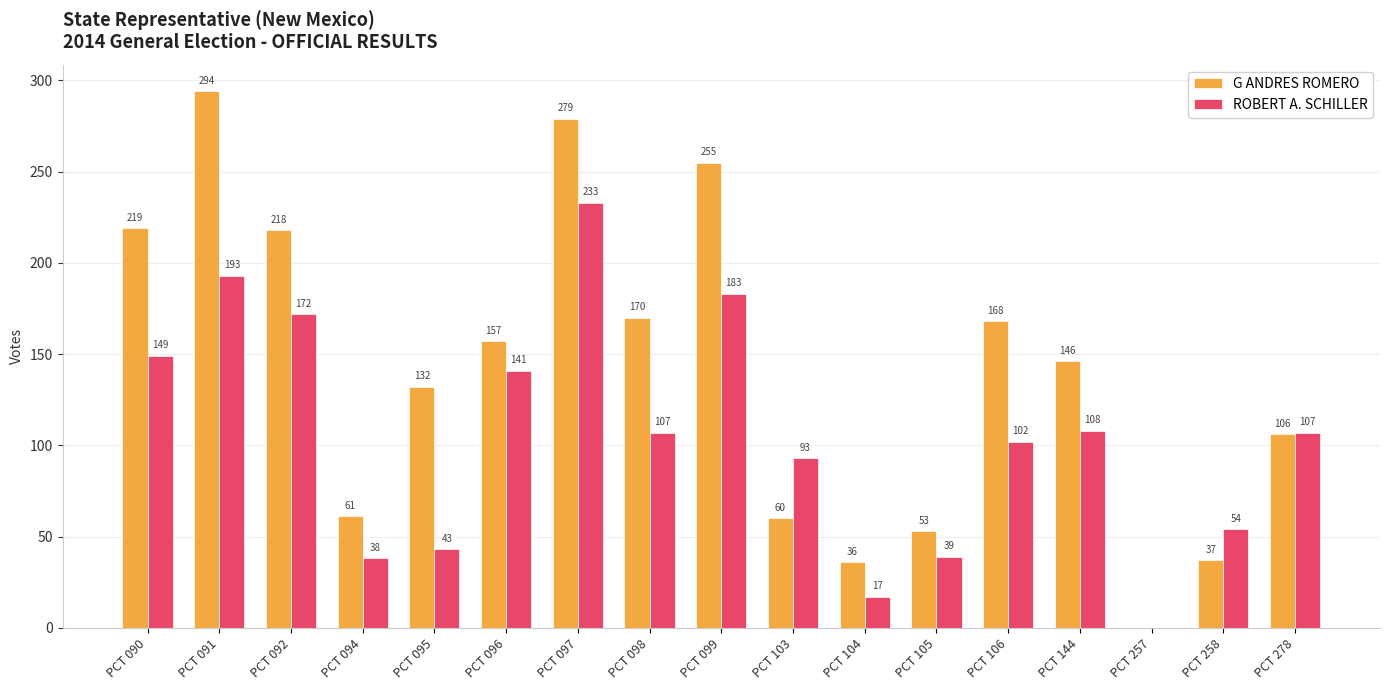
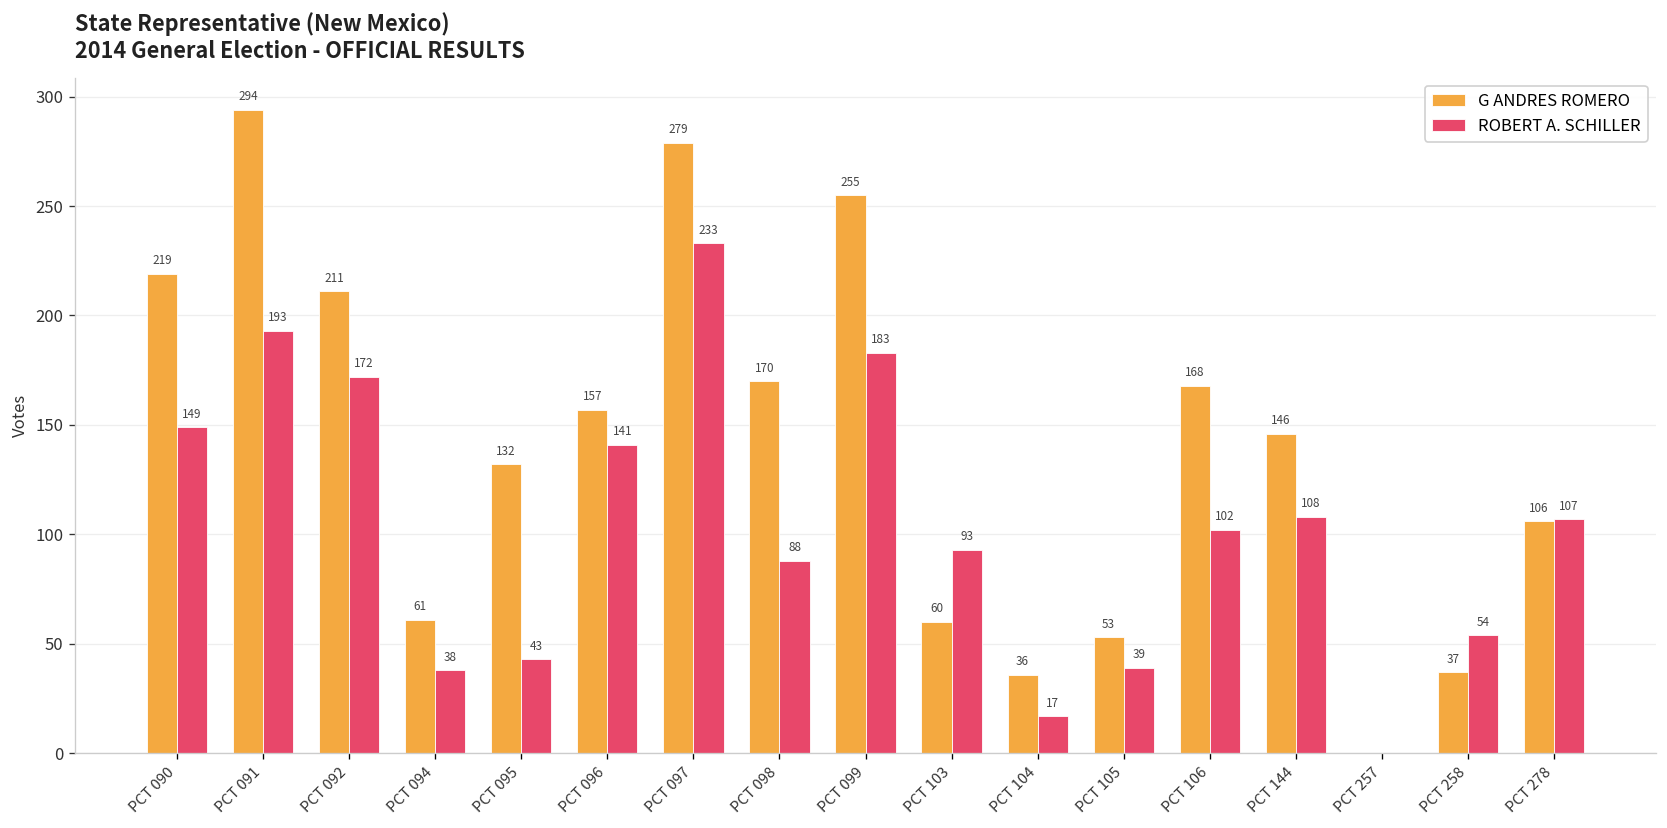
G ANDRES ROMERO, PCT 092: 218 -> 211
ROBERT A. SCHILLER, PCT 098: 107 -> 88
